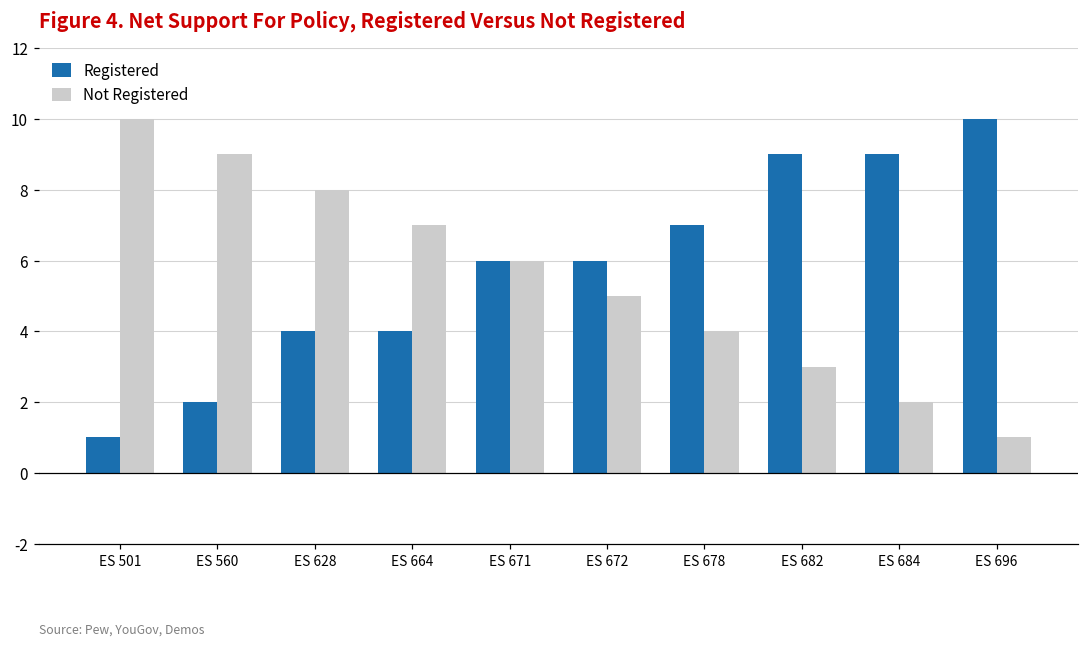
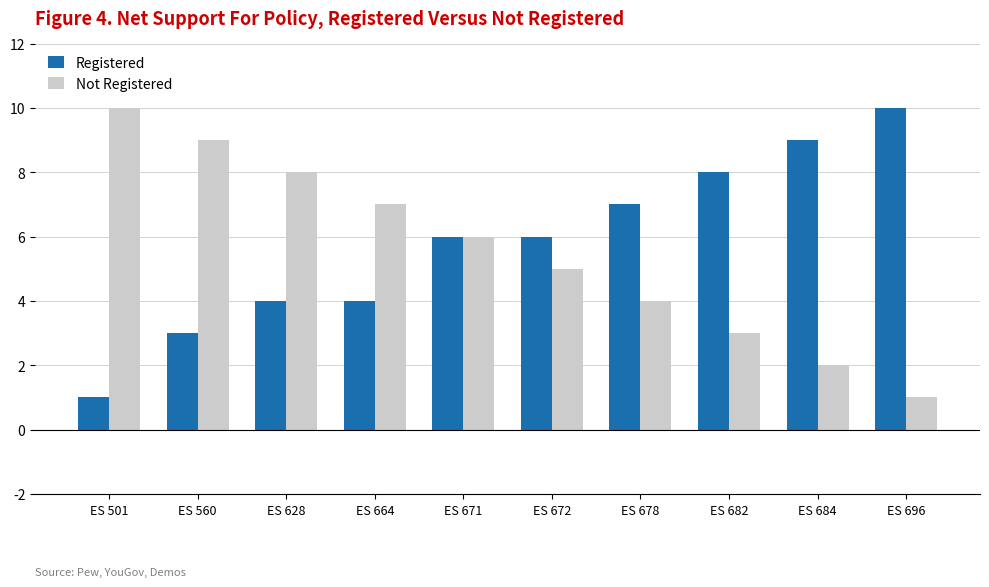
Registered, ES 560: 2 -> 3
Registered, ES 682: 9 -> 8
